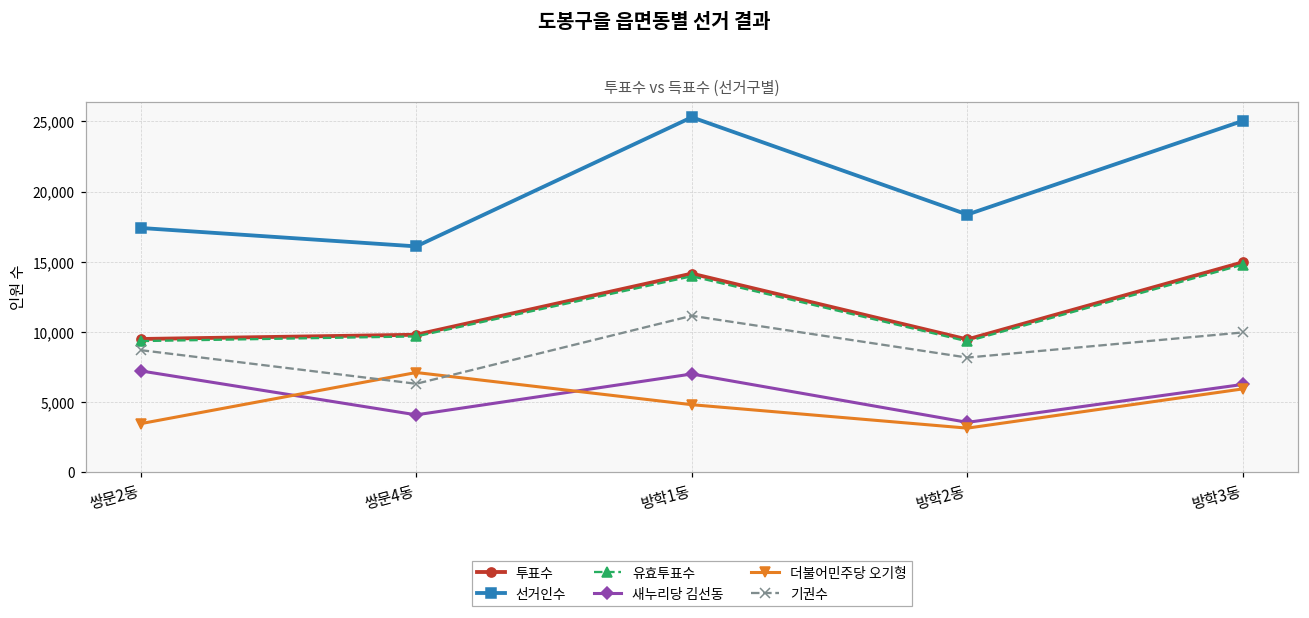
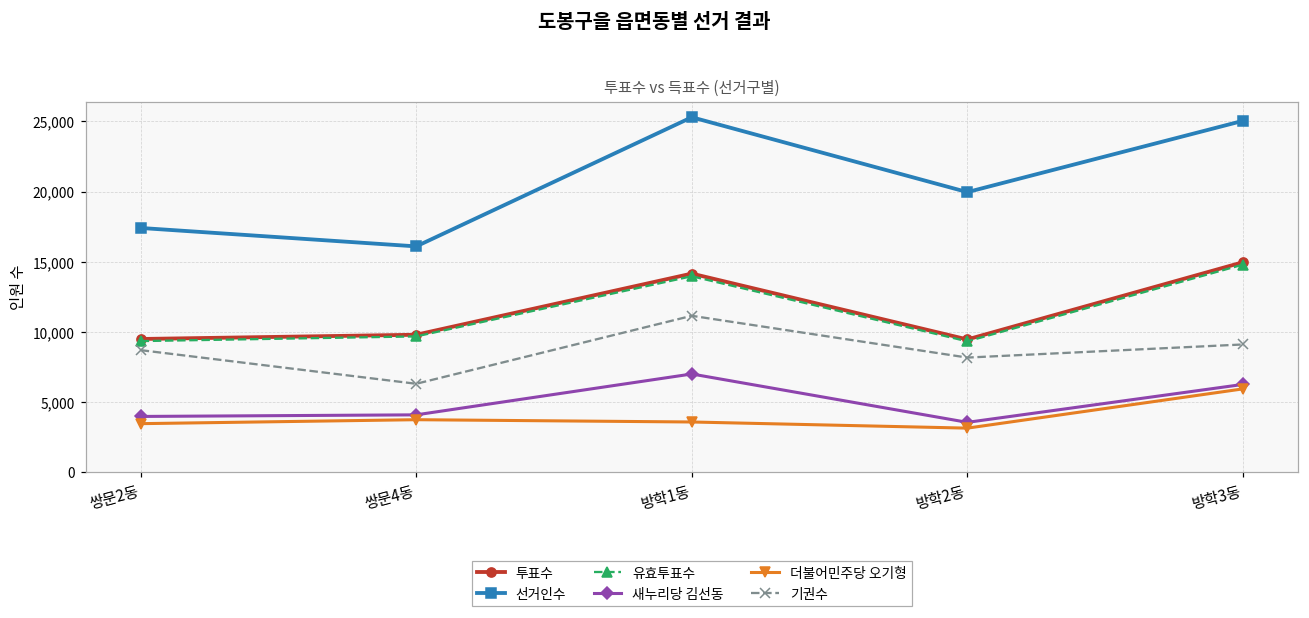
새누리당 김선동, 쌍문2동: 7,200 -> 4,000
더불어민주당 오기형, 쌍문4동: 7,100 -> 3,700
더불어민주당 오기형, 방학1동: 4,800 -> 3,600
선거인수, 방학2동: 18,400 -> 20,000
기권수, 방학3동: 10,000 -> 9,100
